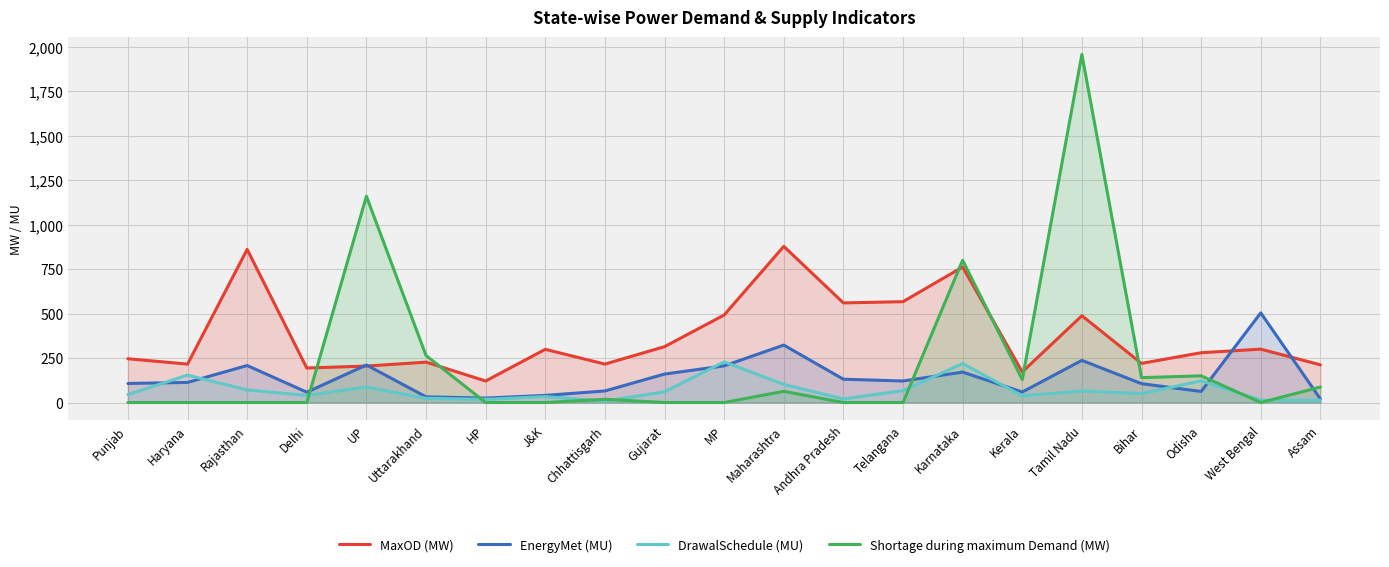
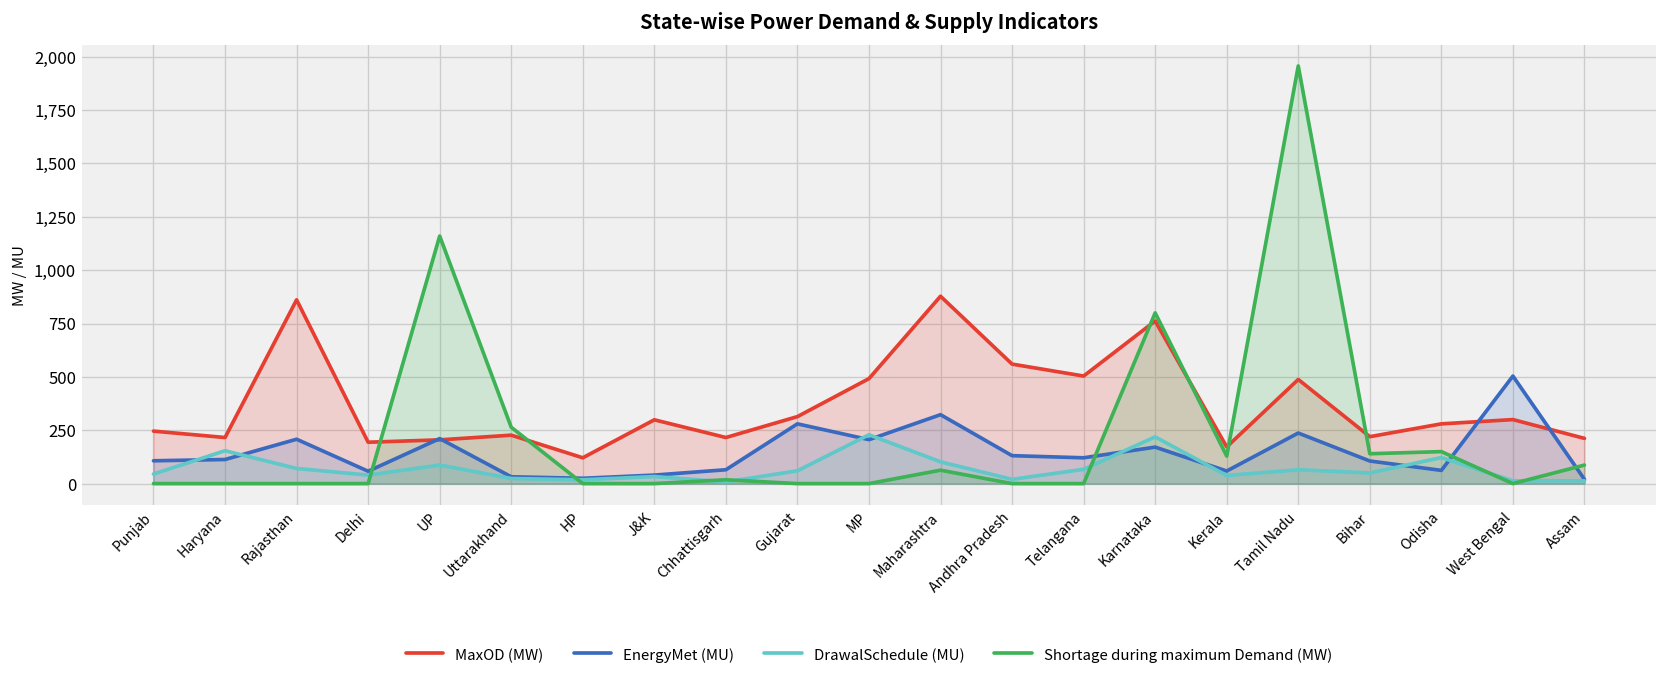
EnergyMet (MU), Gujarat: 160 -> 280
MaxOD (MW), Telangana: 570 -> 500
